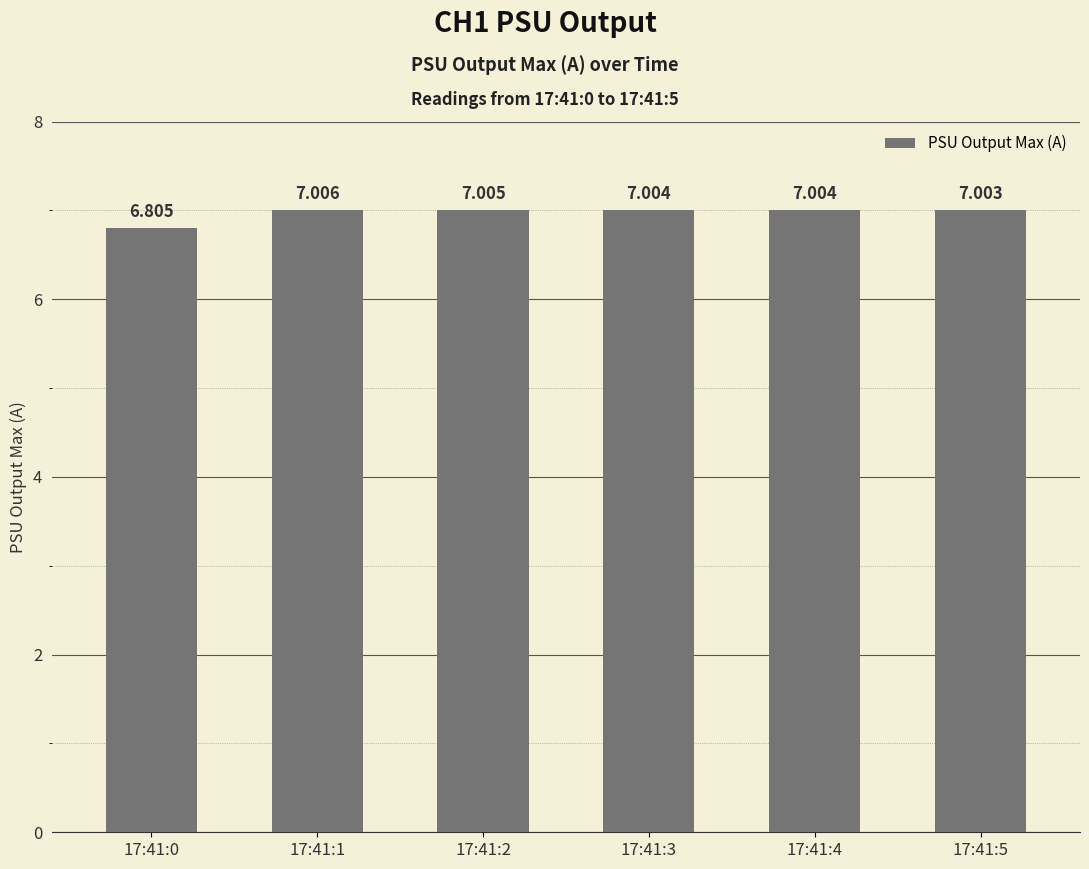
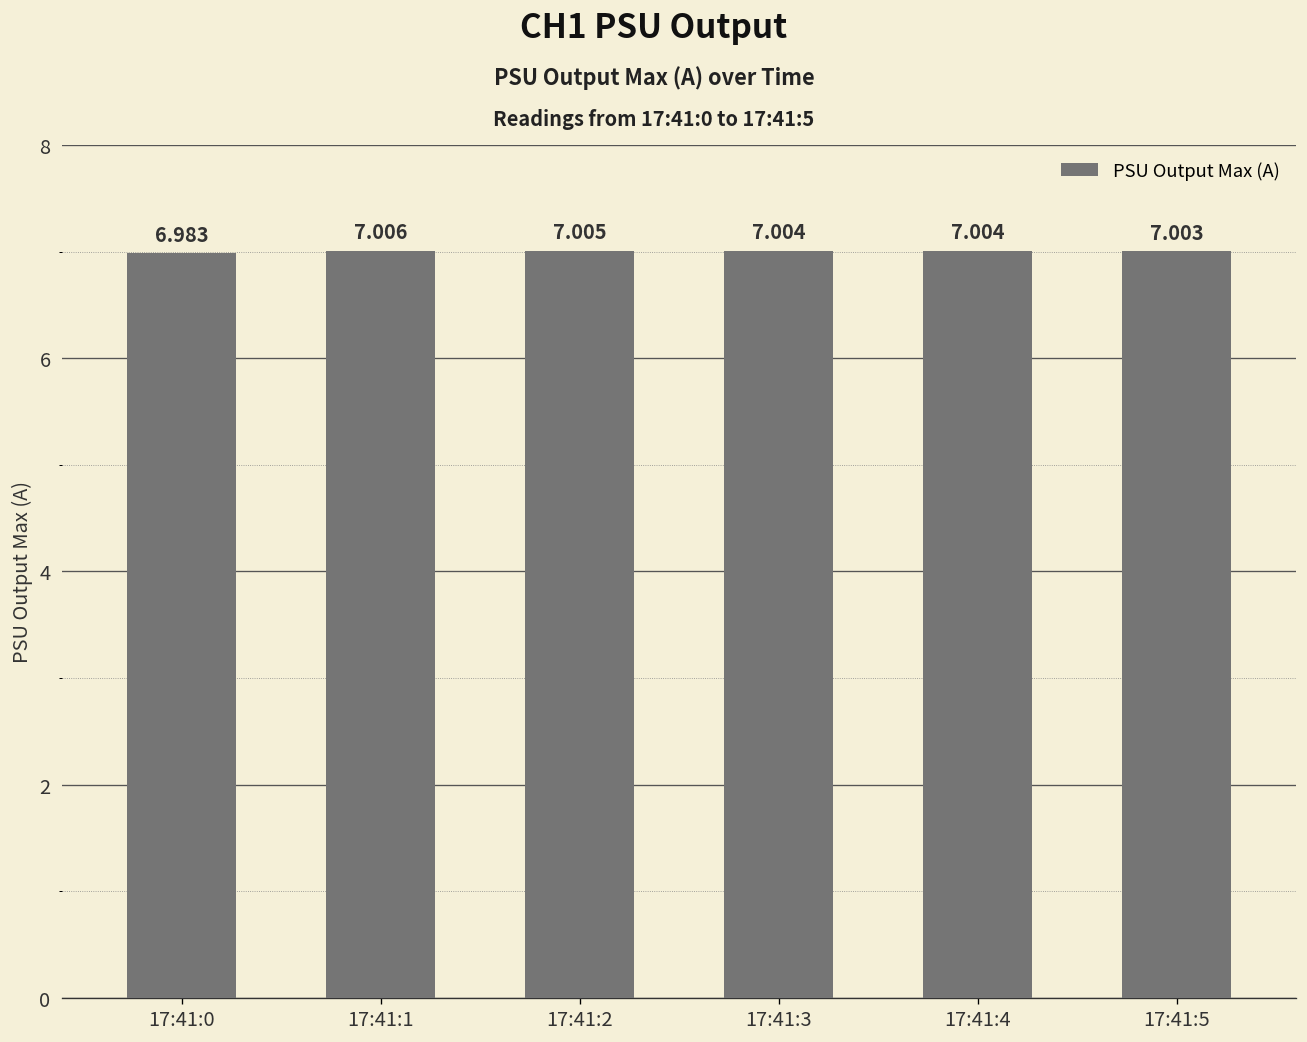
17:41:0: 6.805 -> 6.983
